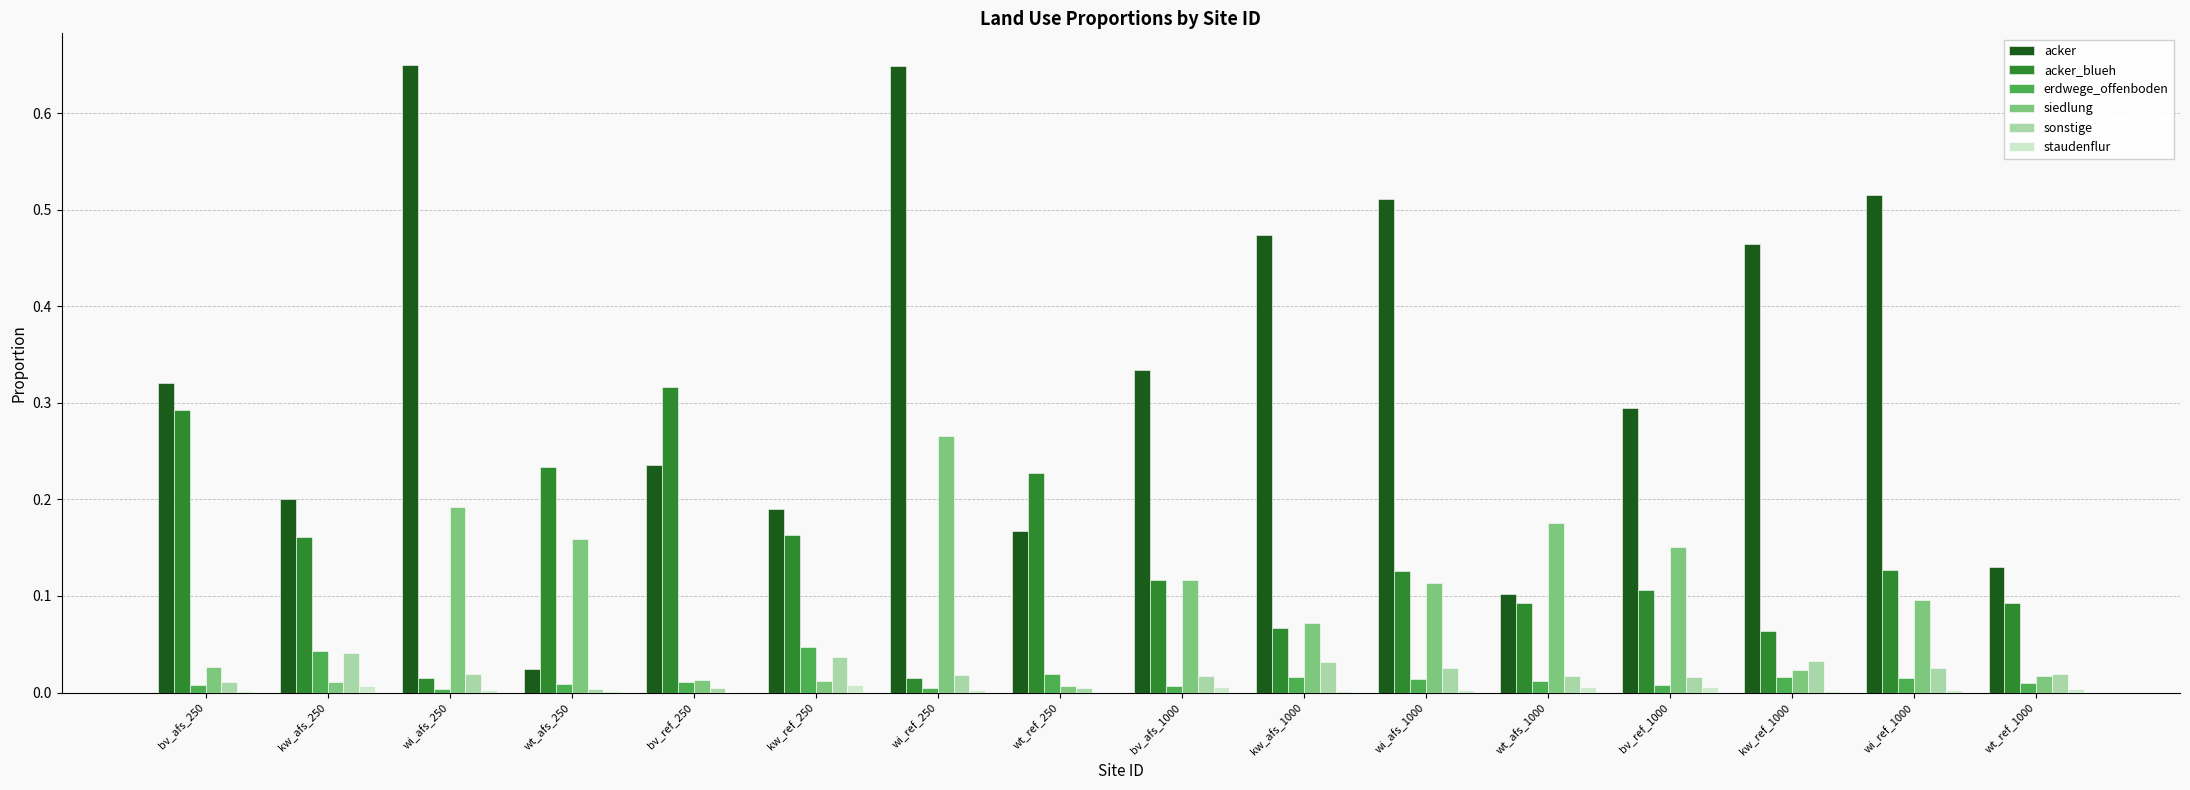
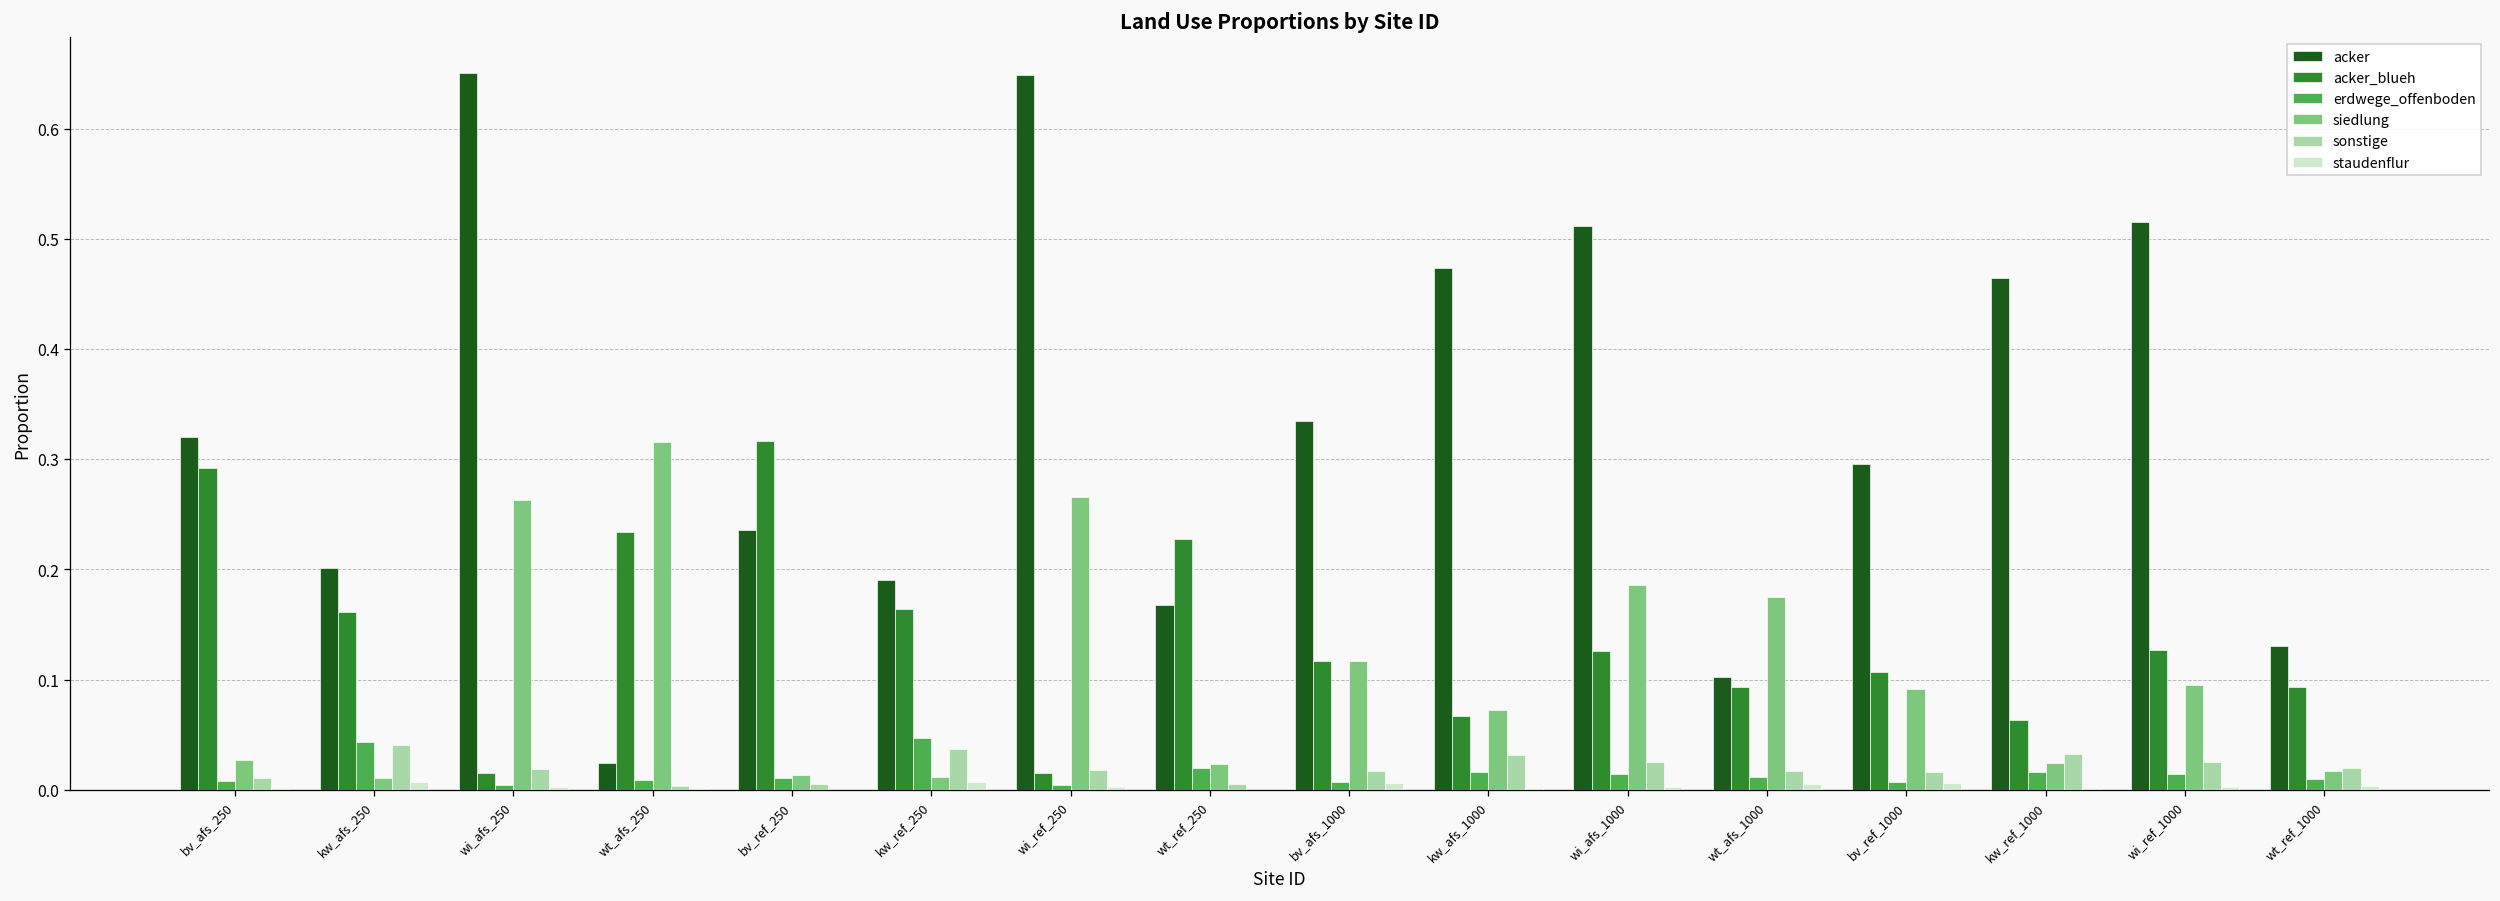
siedlung, wi_afs_250: 0.19 -> 0.26
siedlung, wt_afs_250: 0.16 -> 0.32
siedlung, wt_ref_250: 0.01 -> 0.02
siedlung, wi_afs_1000: 0.11 -> 0.19
siedlung, bv_ref_1000: 0.15 -> 0.09
